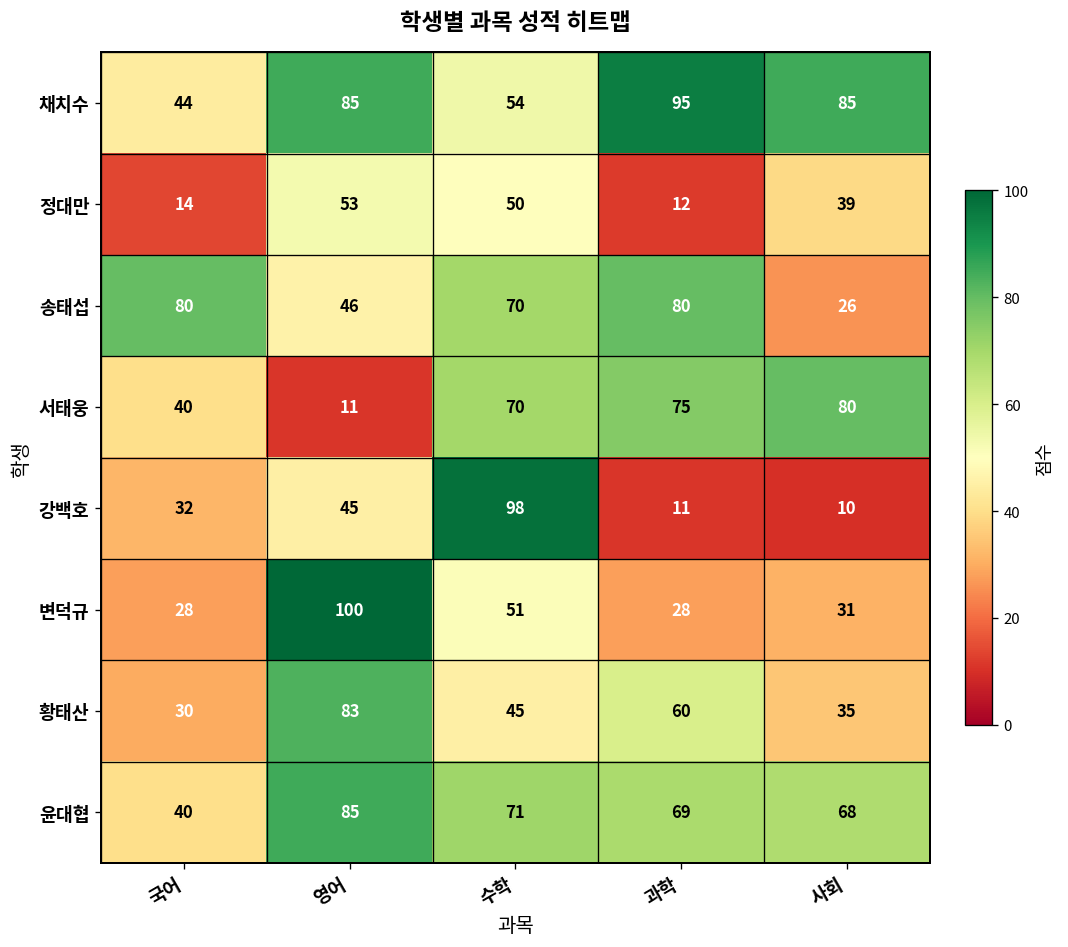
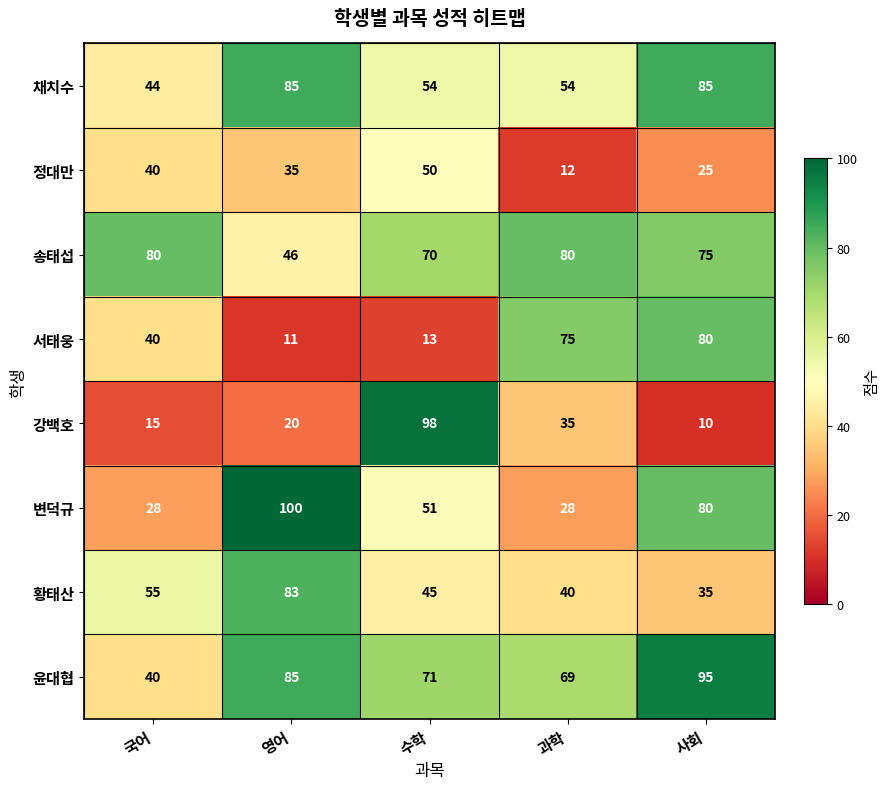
채치수, 과학: 95 -> 54
정대만, 국어: 14 -> 40
정대만, 영어: 53 -> 35
정대만, 사회: 39 -> 25
송태섭, 사회: 26 -> 75
서태웅, 수학: 70 -> 13
강백호, 국어: 32 -> 15
강백호, 영어: 45 -> 20
강백호, 과학: 11 -> 35
변덕규, 사회: 31 -> 80
황태산, 국어: 30 -> 55
황태산, 과학: 60 -> 40
윤대협, 사회: 68 -> 95
